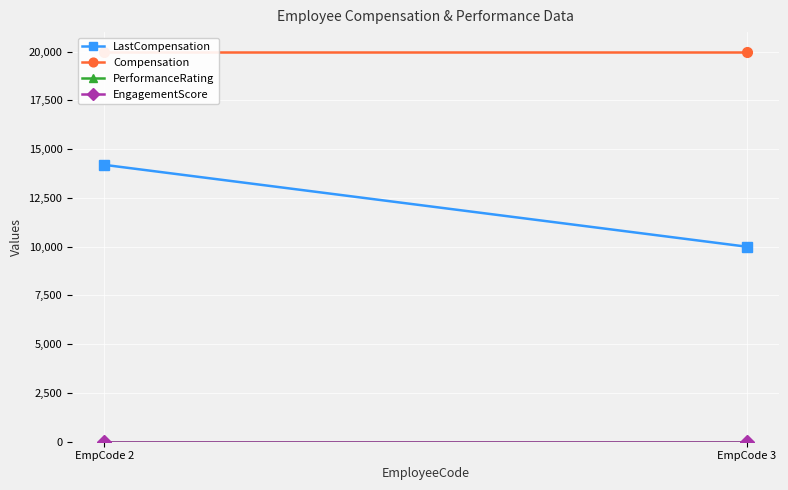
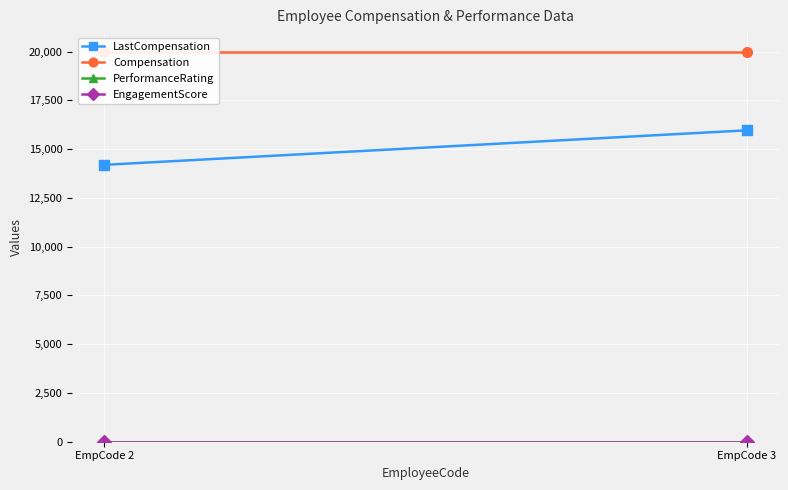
LastCompensation, EmpCode 3: 10,000 -> 16,000
